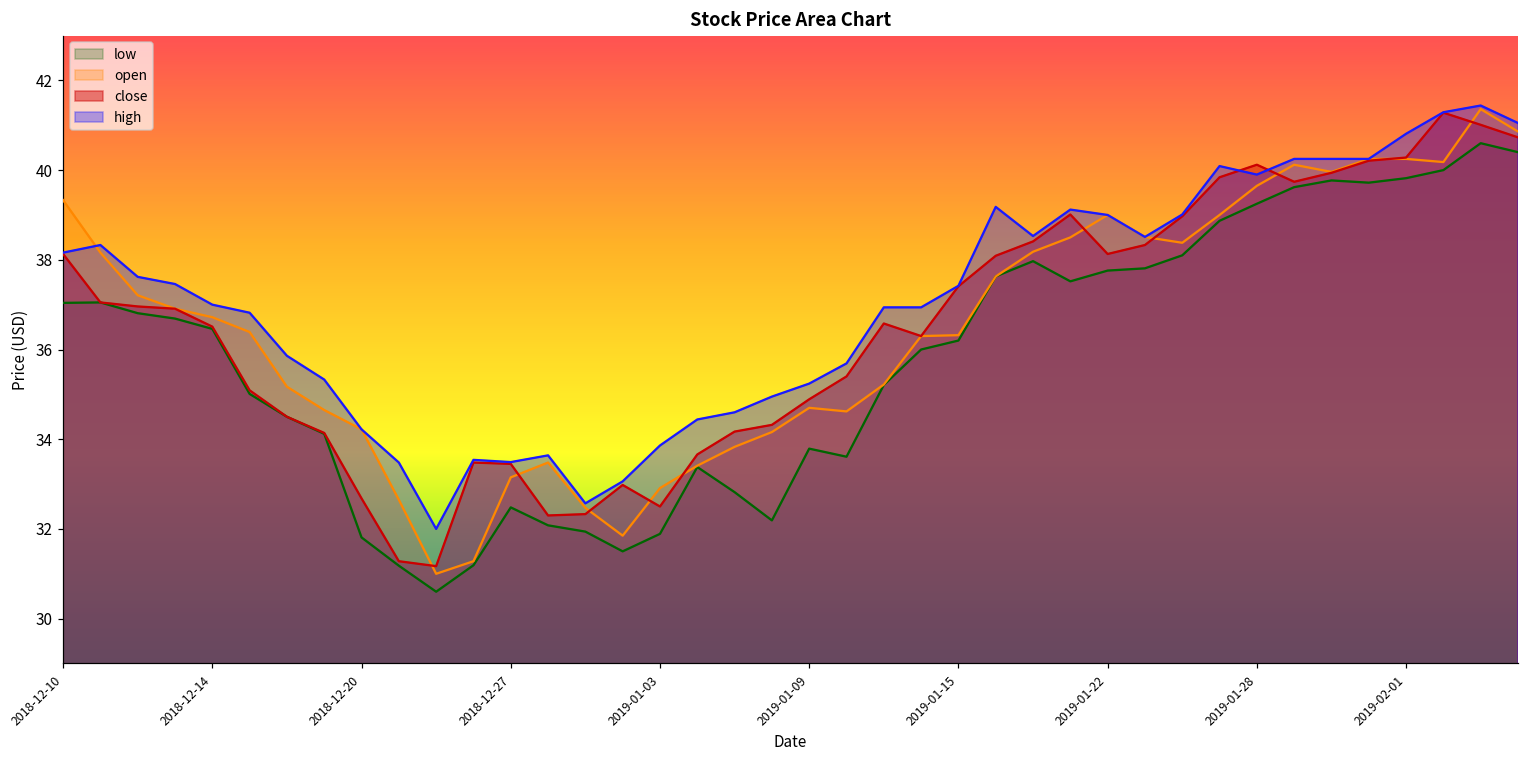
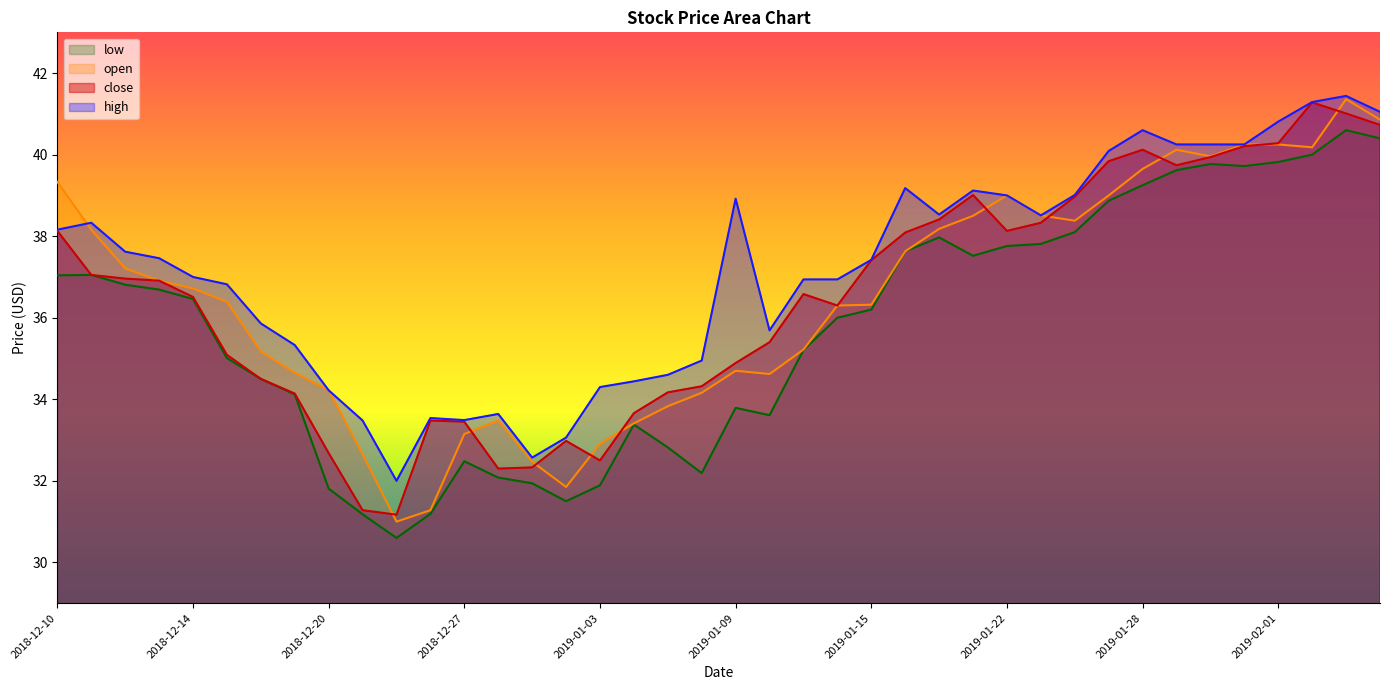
high, 2019-01-03: 33.9 -> 34.3
high, 2019-01-09: 35.2 -> 38.9
high, 2019-01-28: 39.9 -> 40.6
